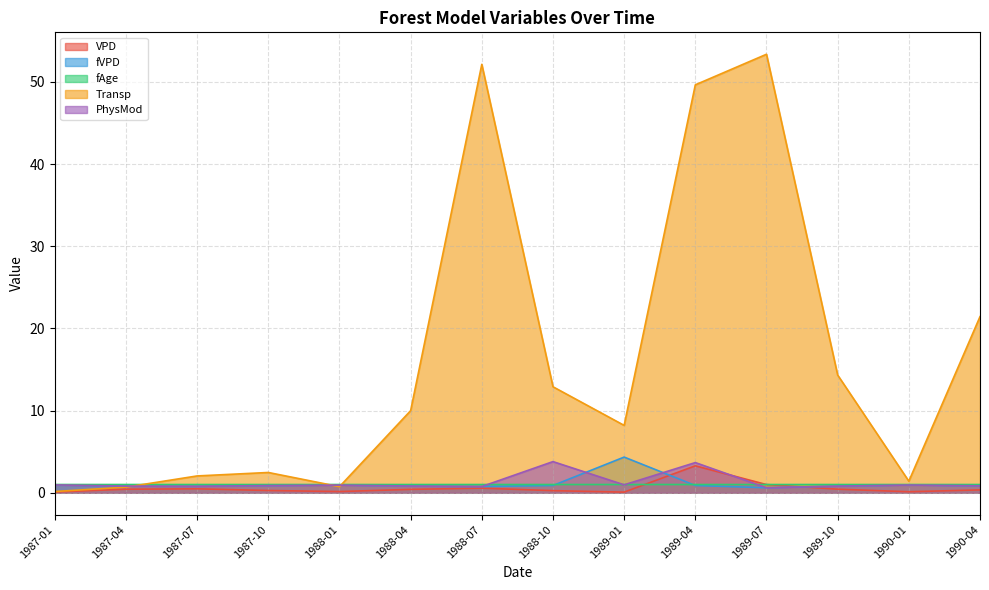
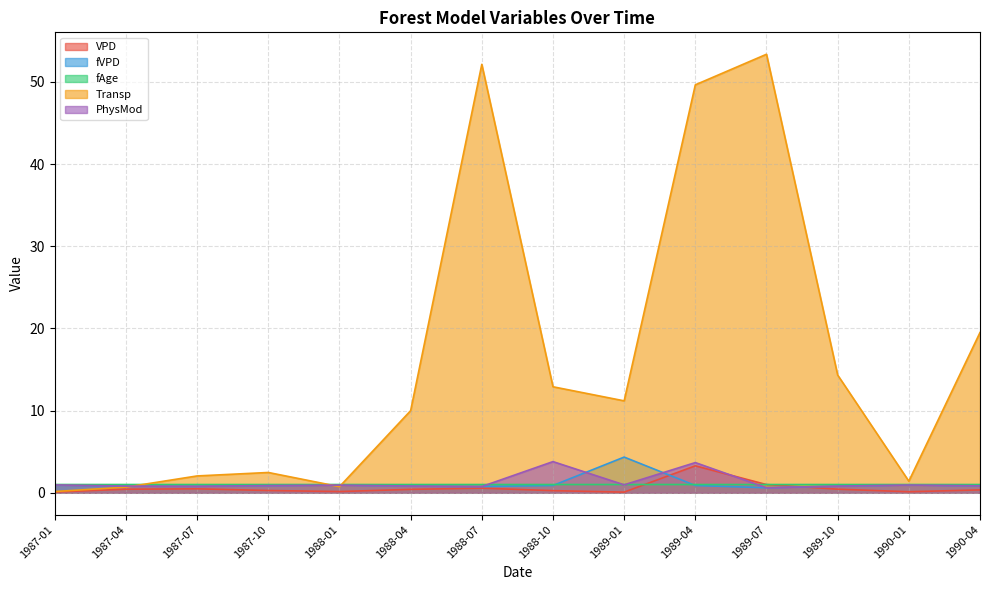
Transp, 1989-01: 8 -> 11
Transp, 1990-04: 21 -> 20
